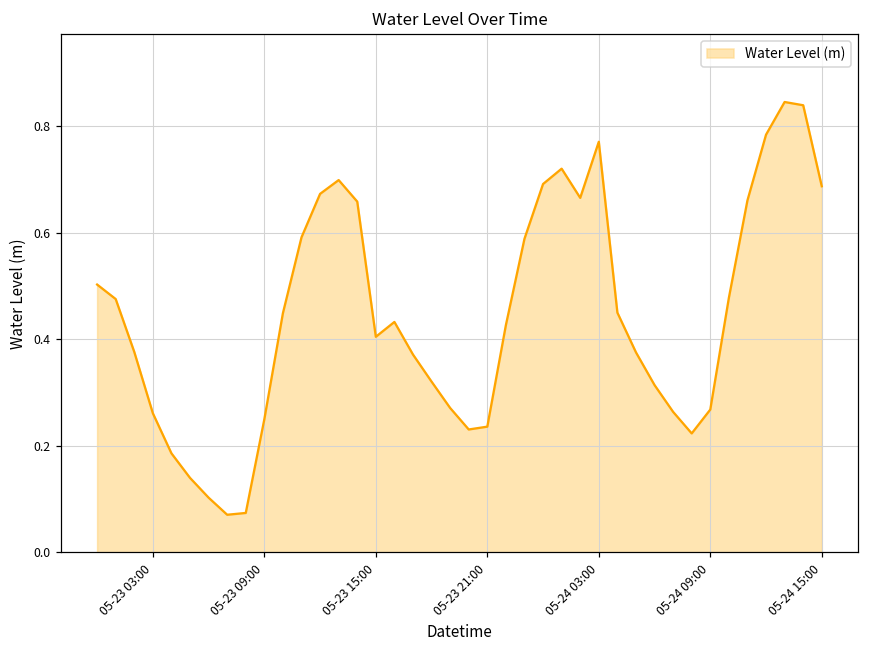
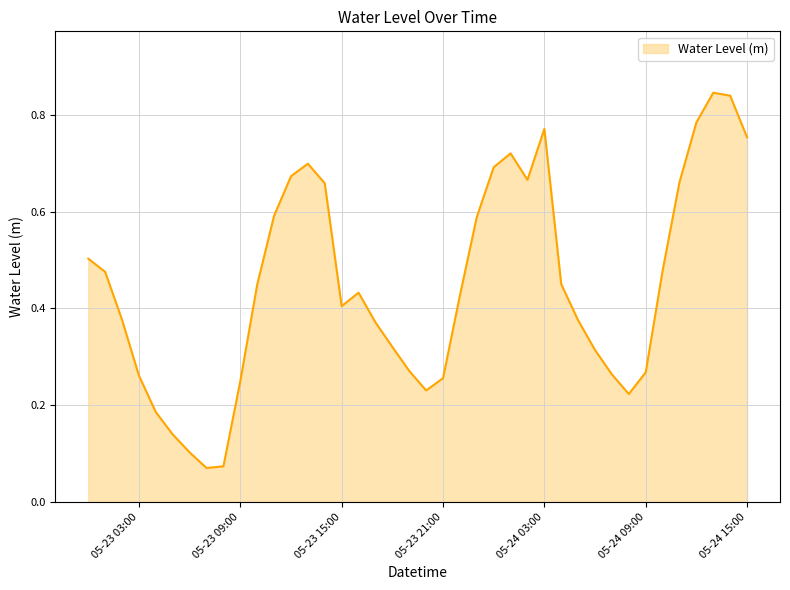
05-23 21:00: 0.24 -> 0.26
05-24 15:00: 0.69 -> 0.75
